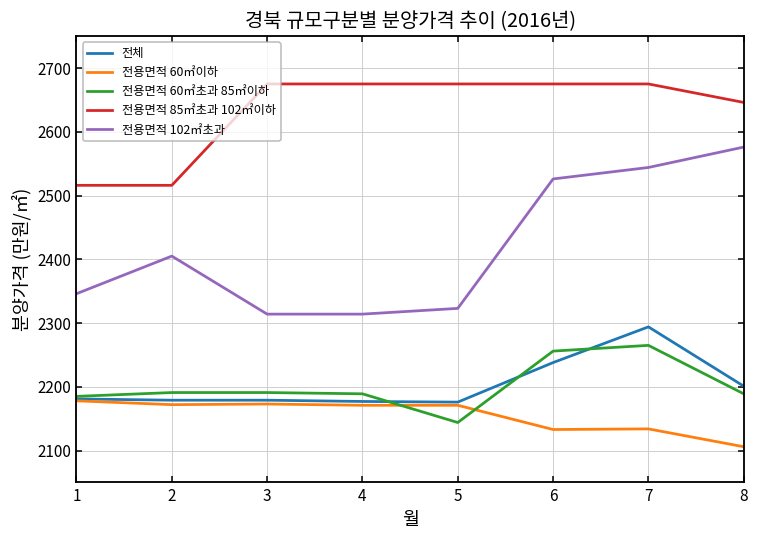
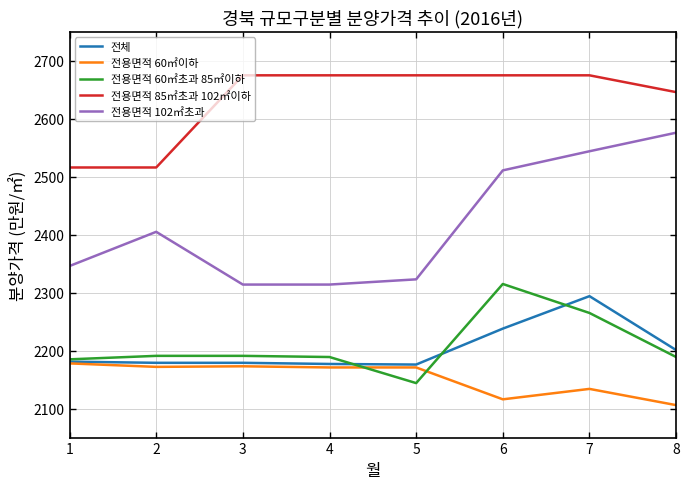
전용면적 60㎡이하, 6: 2130 -> 2120
전용면적 60㎡초과 85㎡이하, 6: 2260 -> 2320
전용면적 102㎡초과, 6: 2530 -> 2510
